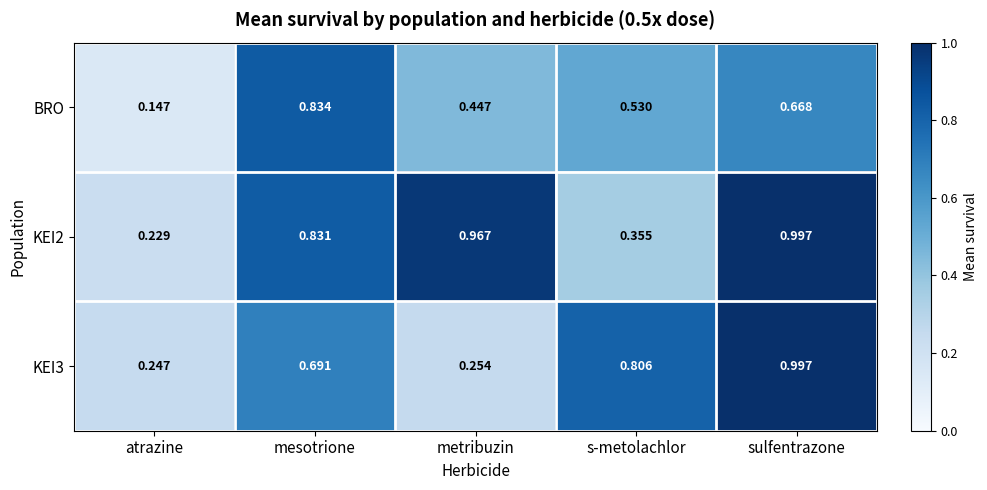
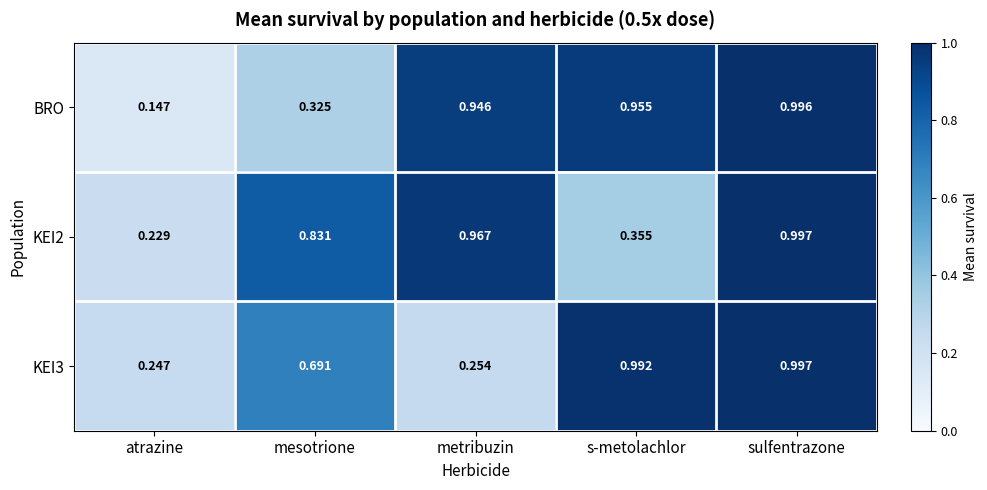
BRO, mesotrione: 0.834 -> 0.325
BRO, metribuzin: 0.447 -> 0.946
BRO, s-metolachlor: 0.530 -> 0.955
BRO, sulfentrazone: 0.668 -> 0.996
KEI3, s-metolachlor: 0.806 -> 0.992
